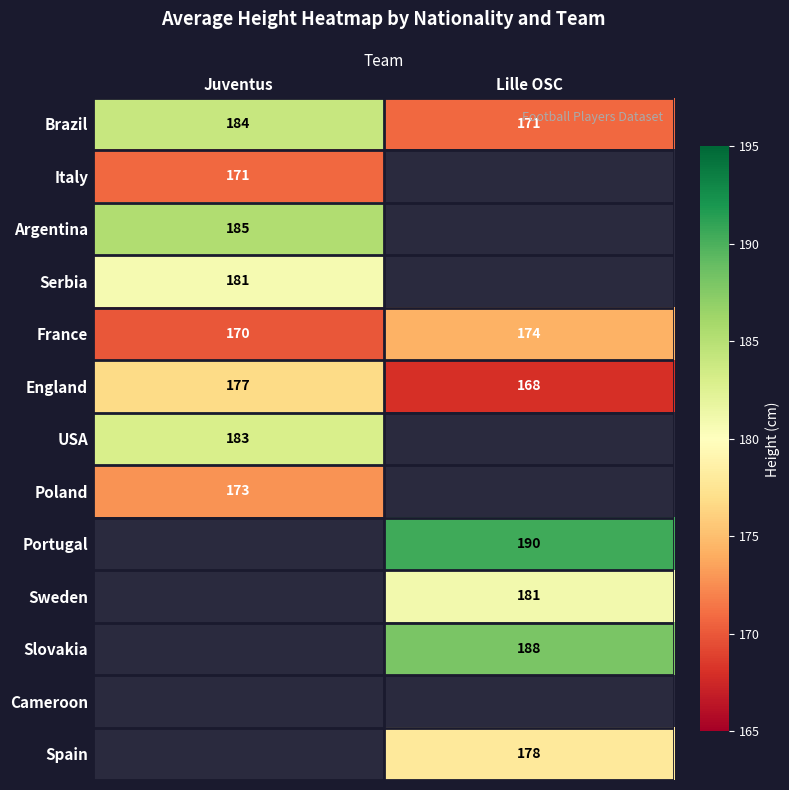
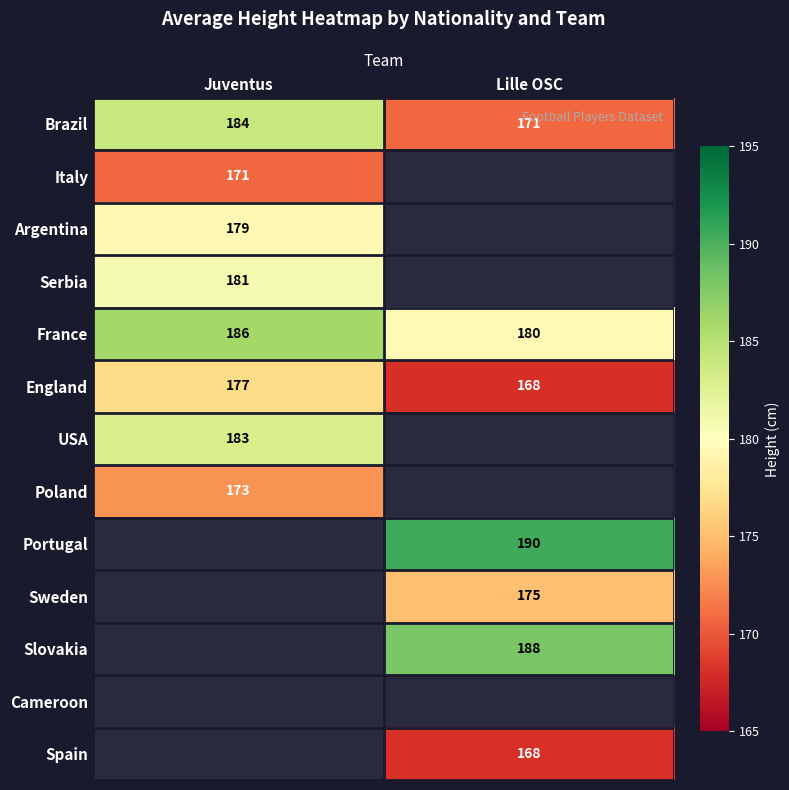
Argentina, Juventus: 185 -> 179
France, Juventus: 170 -> 186
France, Lille OSC: 174 -> 180
Sweden, Lille OSC: 181 -> 175
Spain, Lille OSC: 178 -> 168
